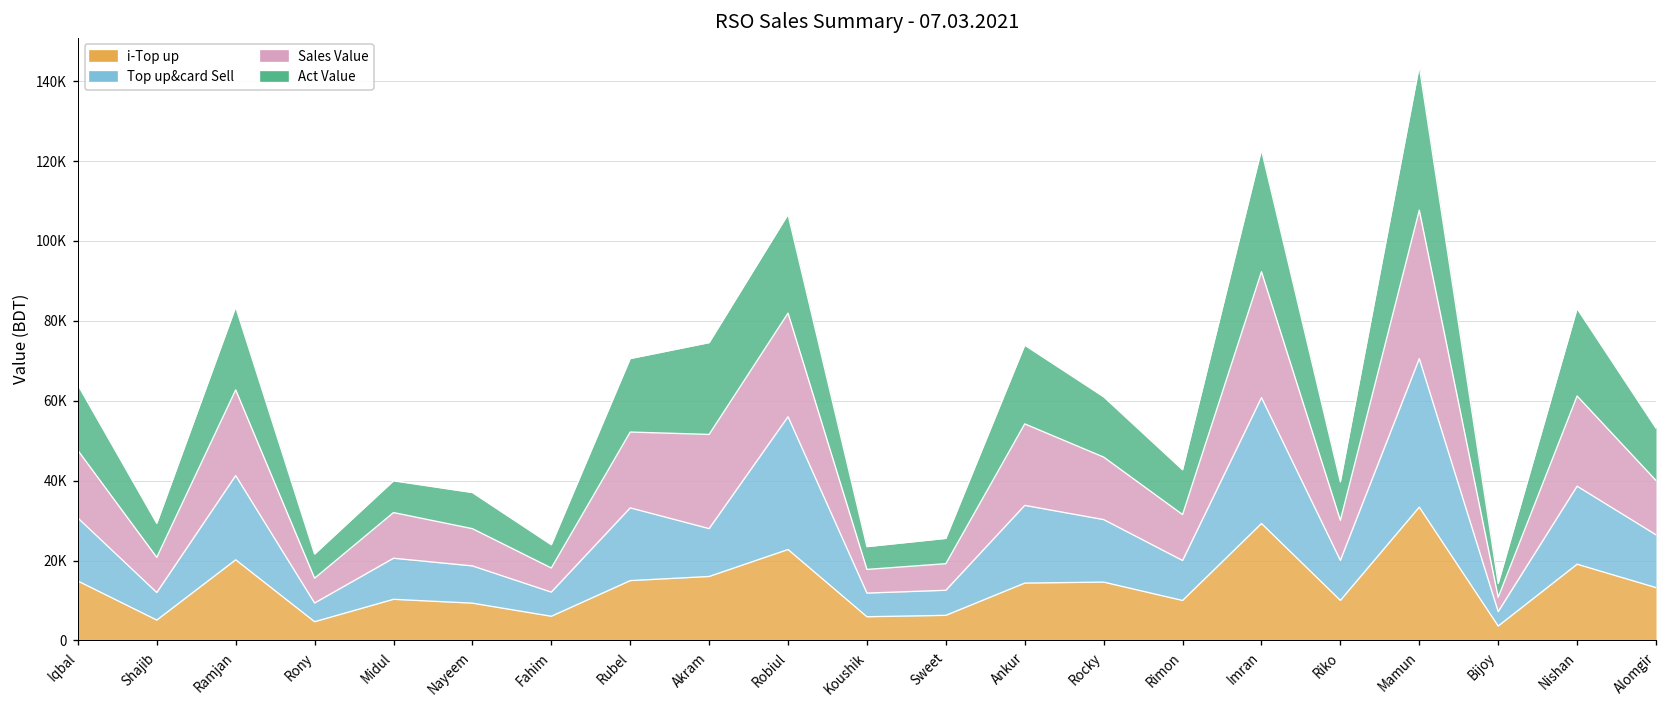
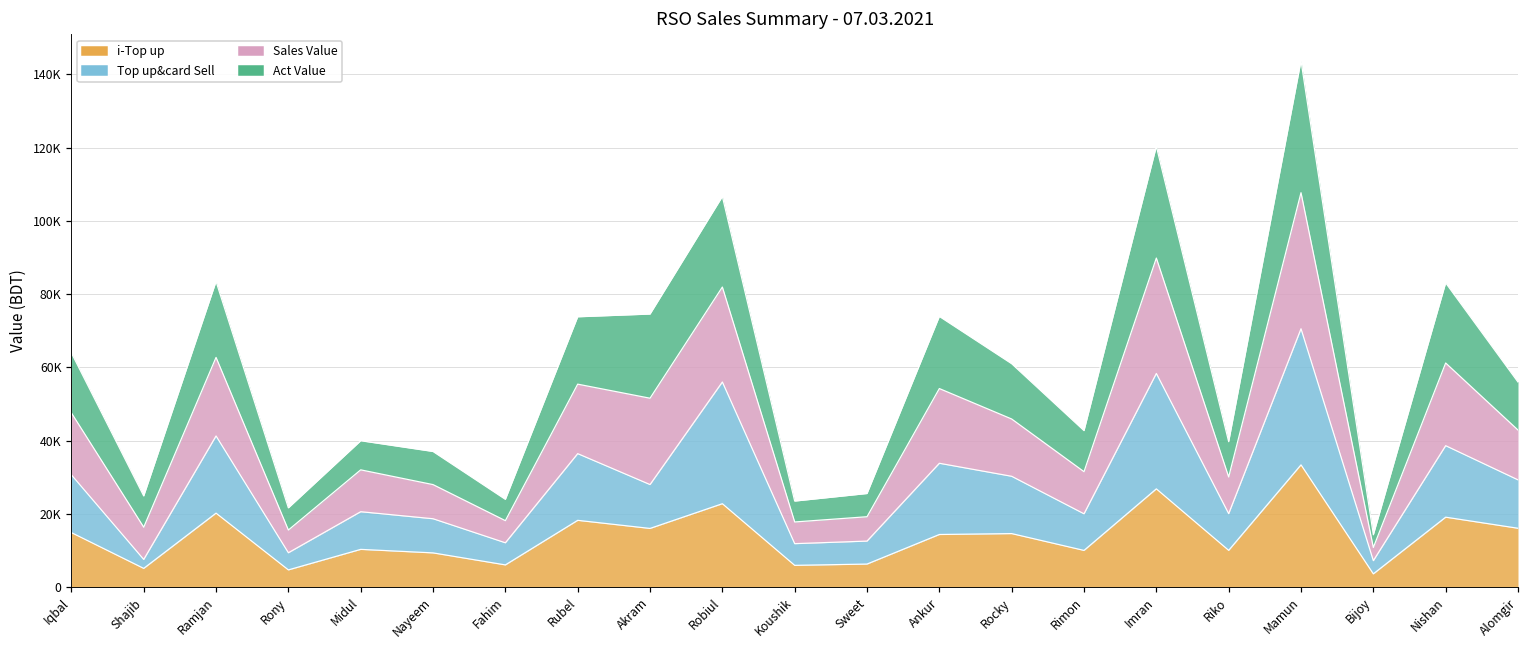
Top up&card Sell, Shajib: 7000 -> 2000
i-Top up, Rubel: 15000 -> 18000
i-Top up, Imran: 29000 -> 27000
i-Top up, Alomgir: 13000 -> 16000
